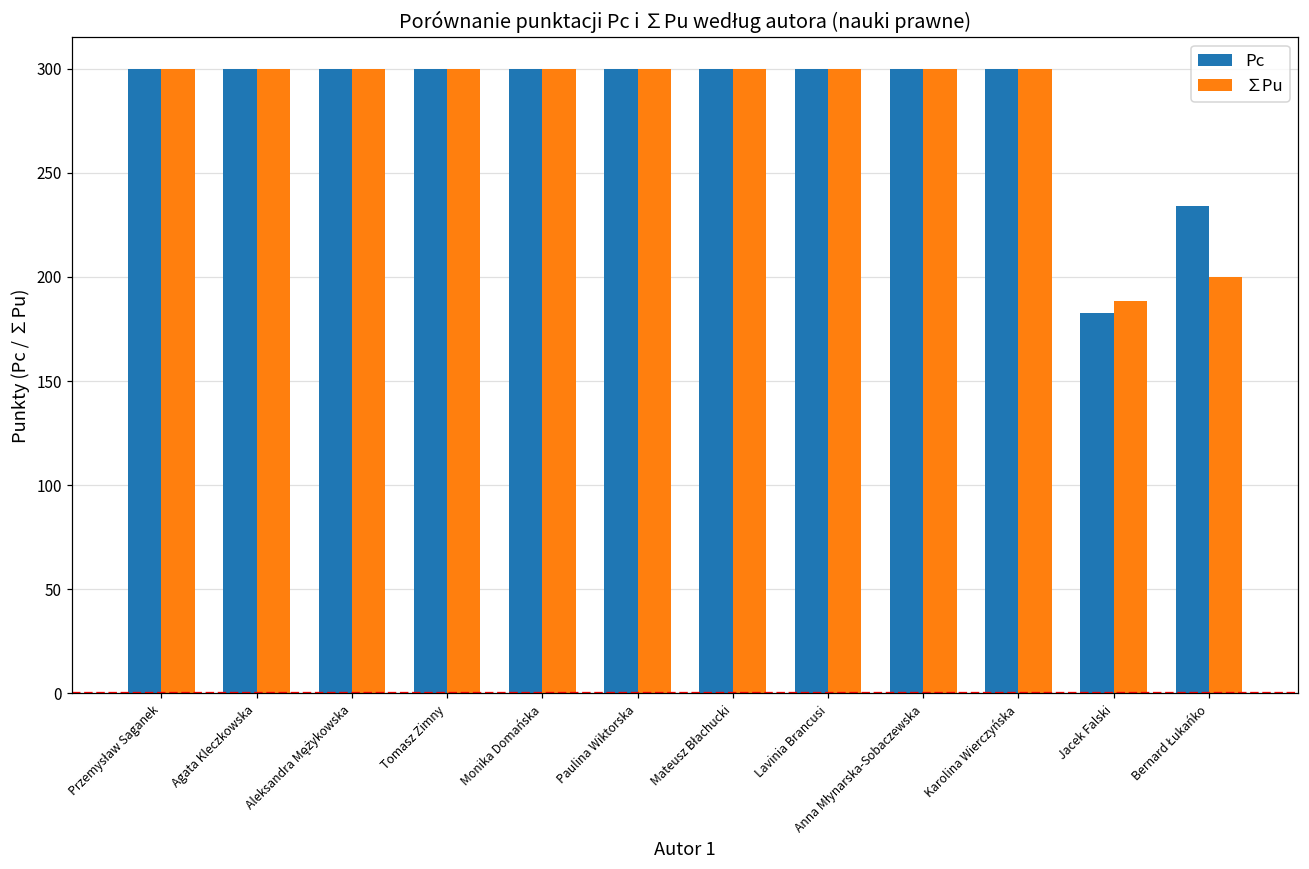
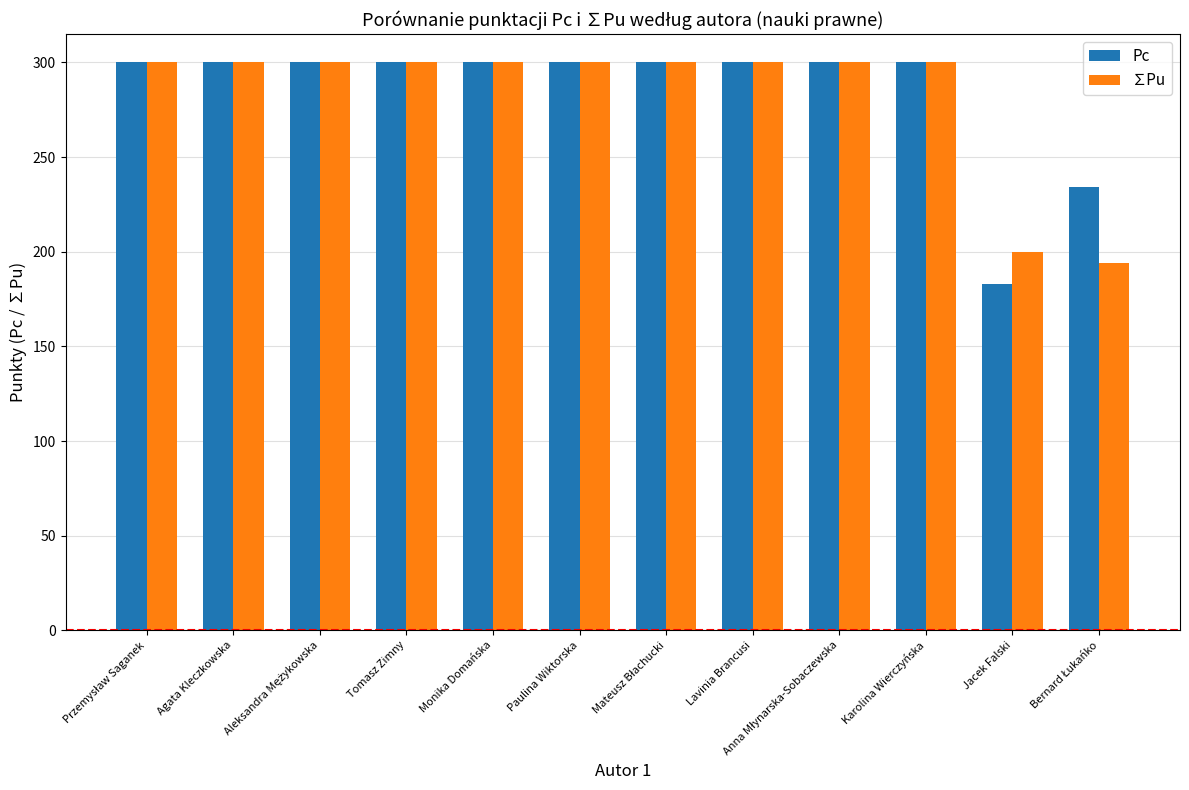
∑Pu, Jacek Falski: 189 -> 200
∑Pu, Bernard Łukańko: 200 -> 194
